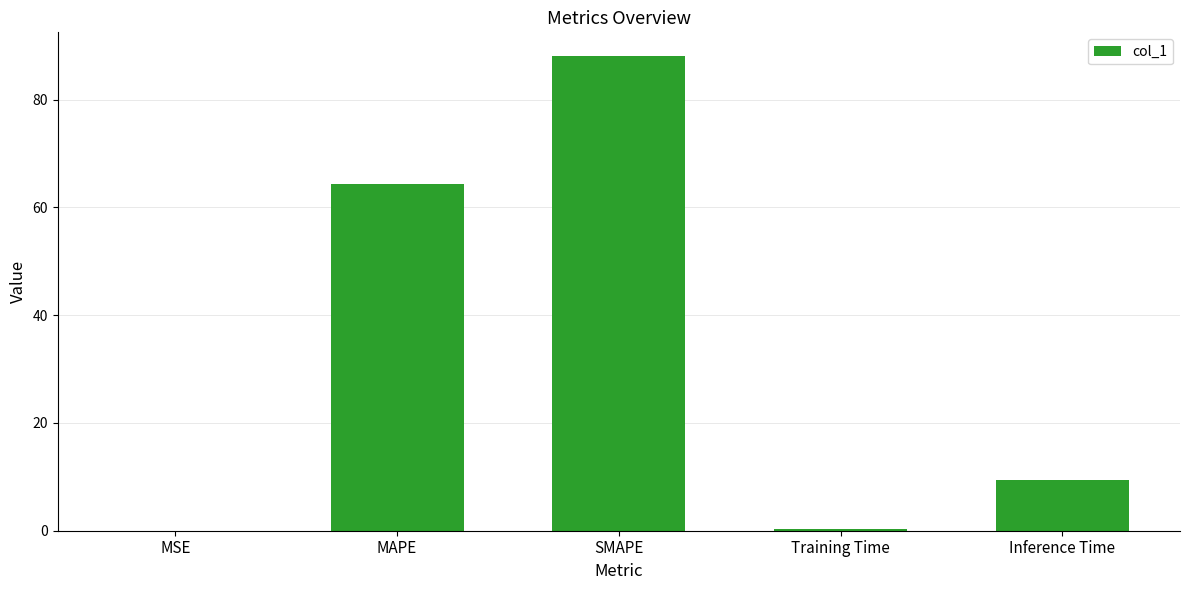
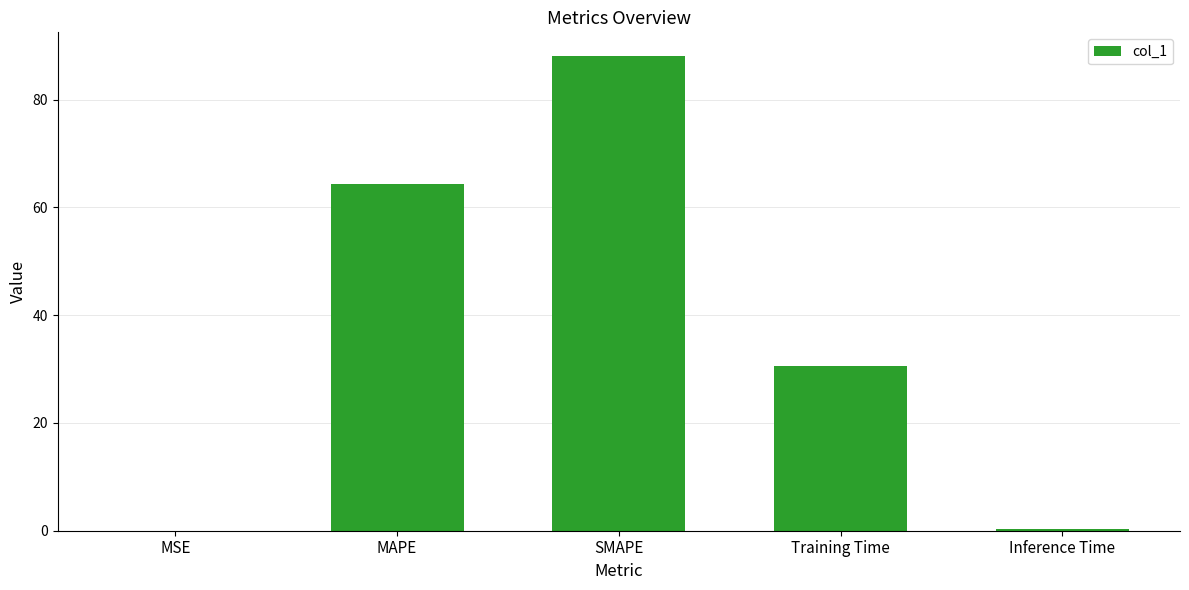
Training Time: 0 -> 31
Inference Time: 9 -> 0
